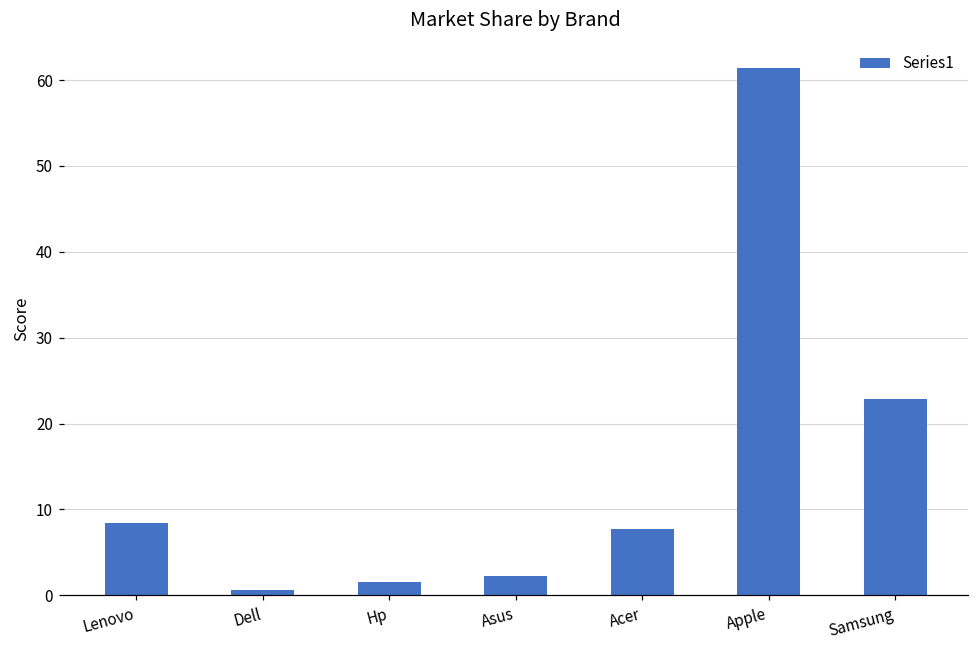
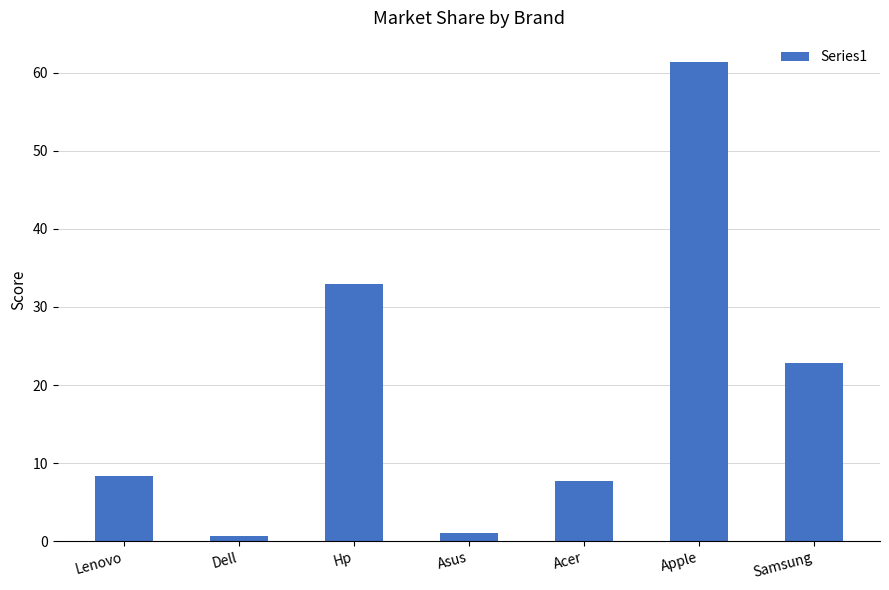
Hp: 2 -> 33
Asus: 2 -> 1
